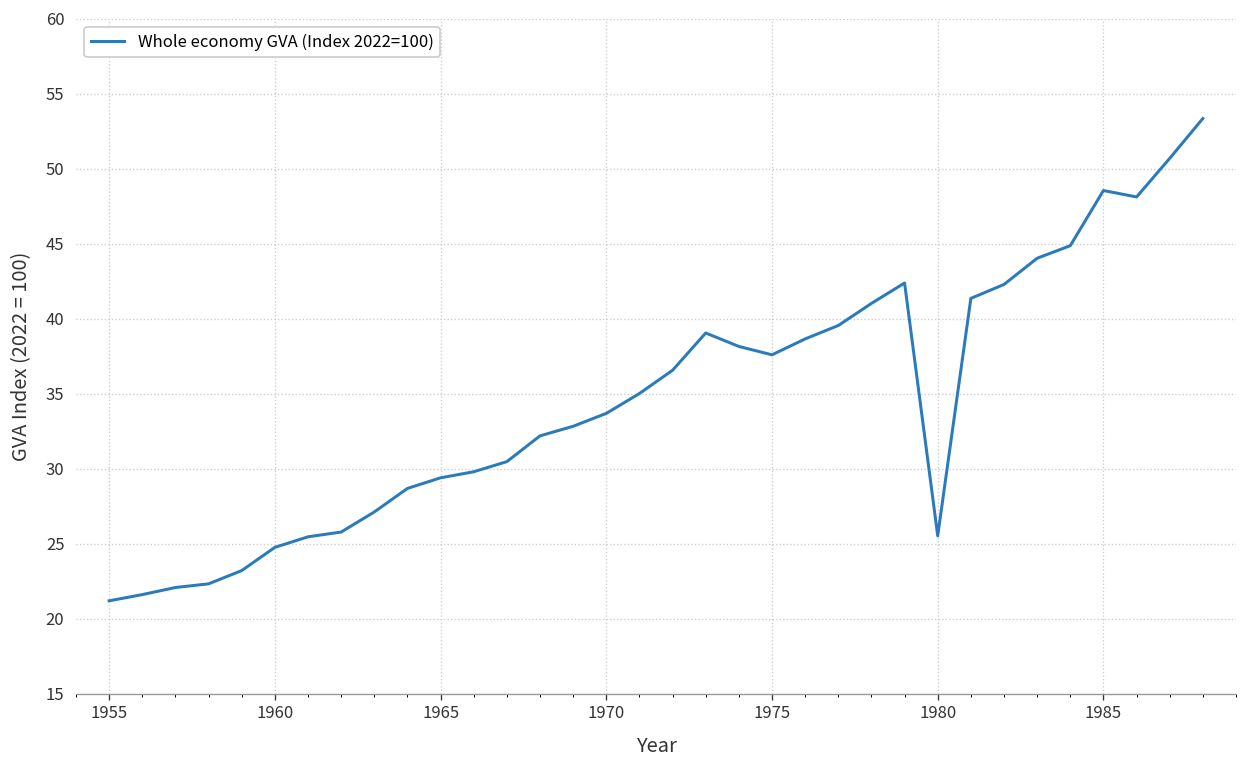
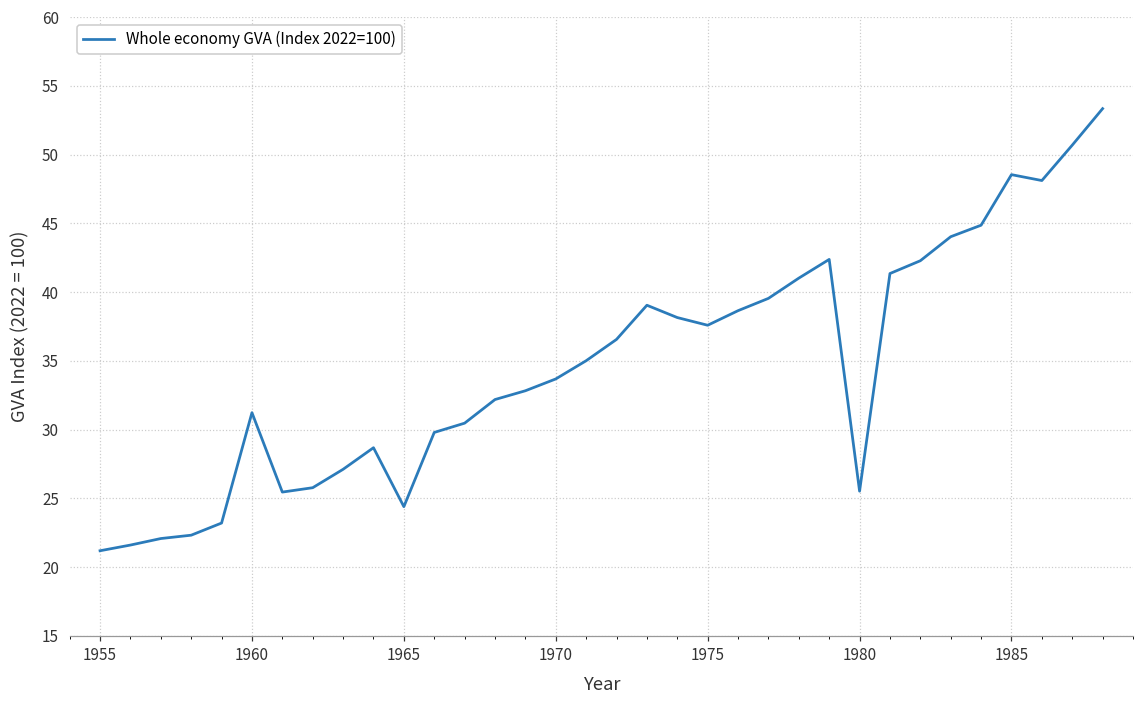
1960: 24.8 -> 31.2
1965: 29.4 -> 24.4
